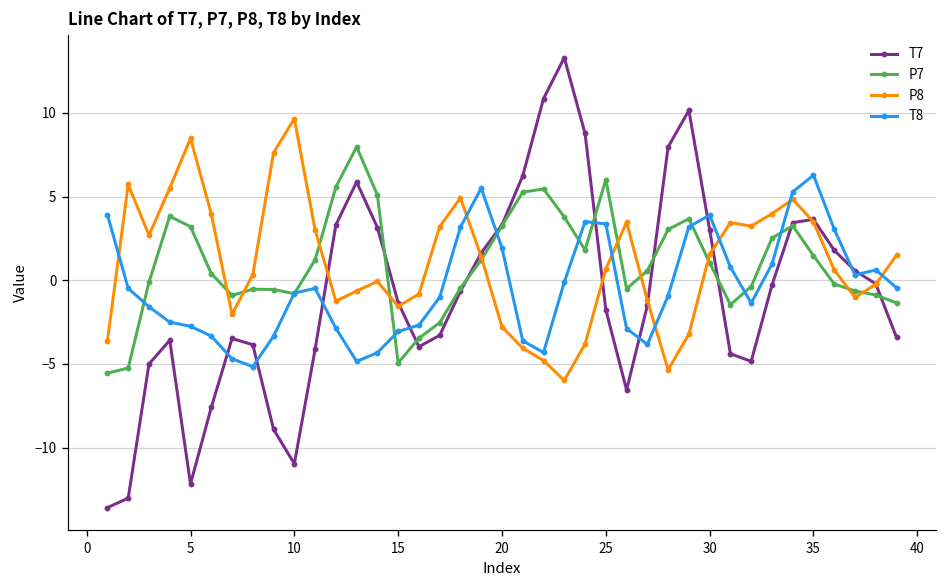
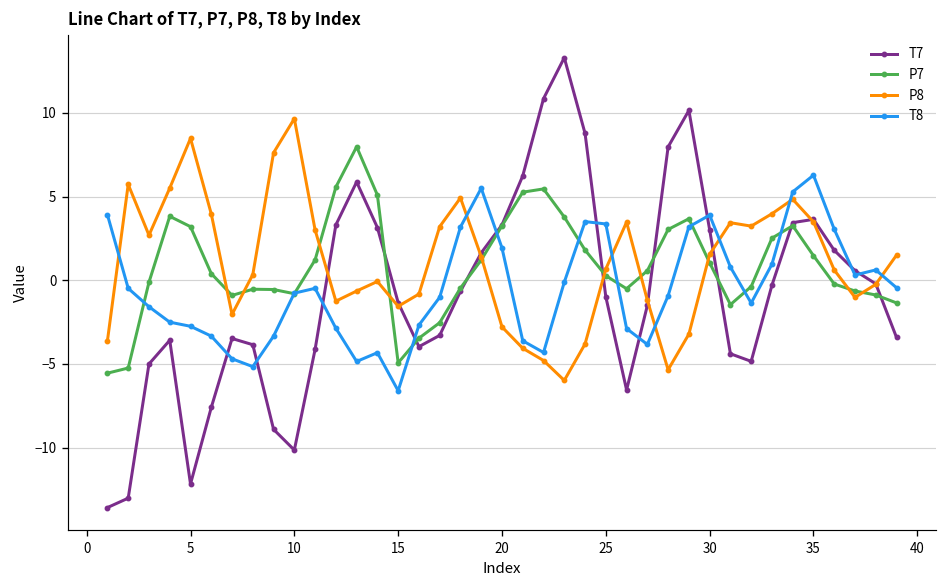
T7, 10: -11.0 -> -10.2
T8, 15: -3.1 -> -6.6
T7, 25: -1.8 -> -1.0
P7, 25: 6.0 -> 0.3
